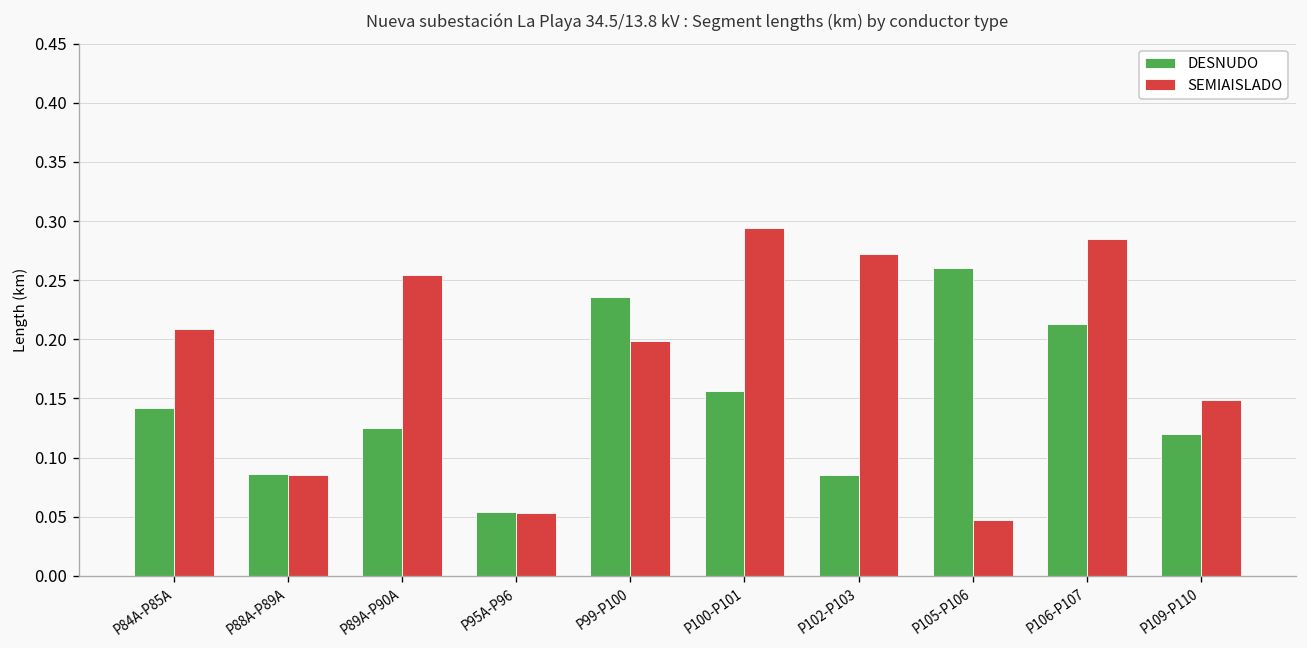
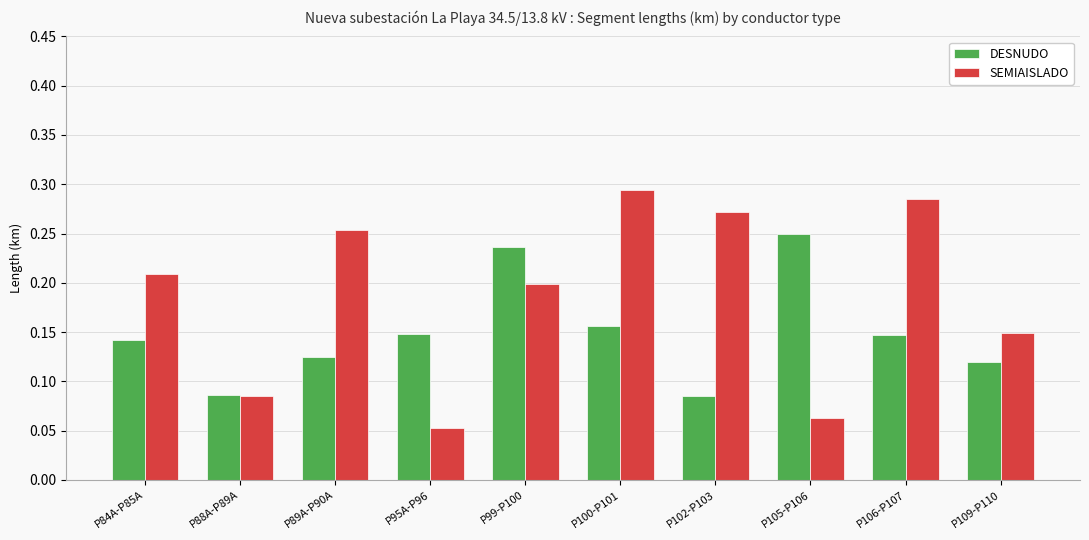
DESNUDO, P95A-P96: 0.05 -> 0.15
DESNUDO, P105-P106: 0.26 -> 0.25
SEMIAISLADO, P105-P106: 0.05 -> 0.06
DESNUDO, P106-P107: 0.21 -> 0.15
